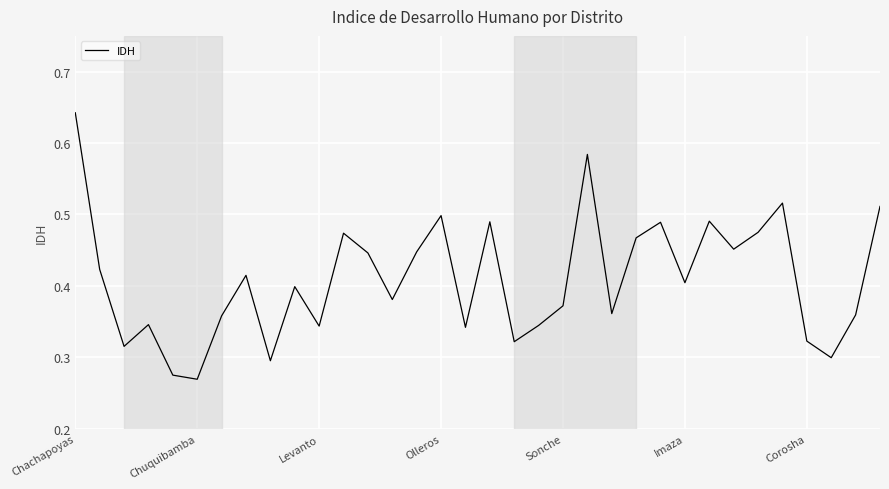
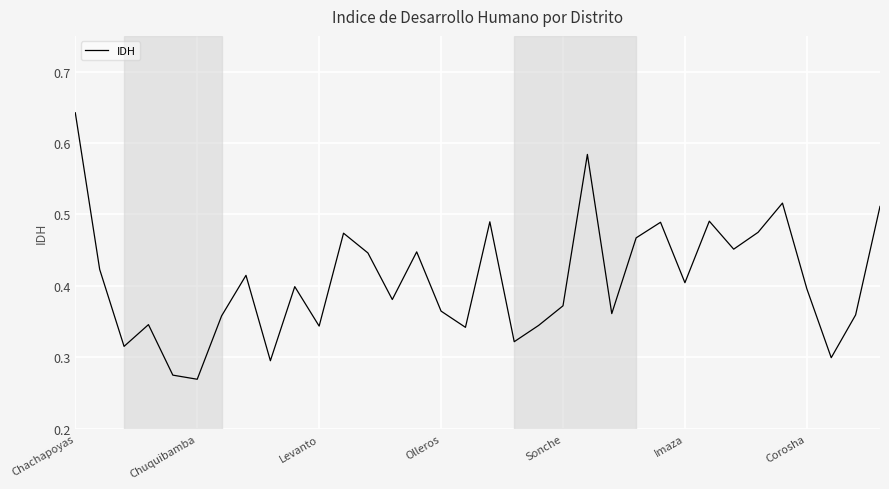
Olleros: 0.50 -> 0.36
Corosha: 0.32 -> 0.40
